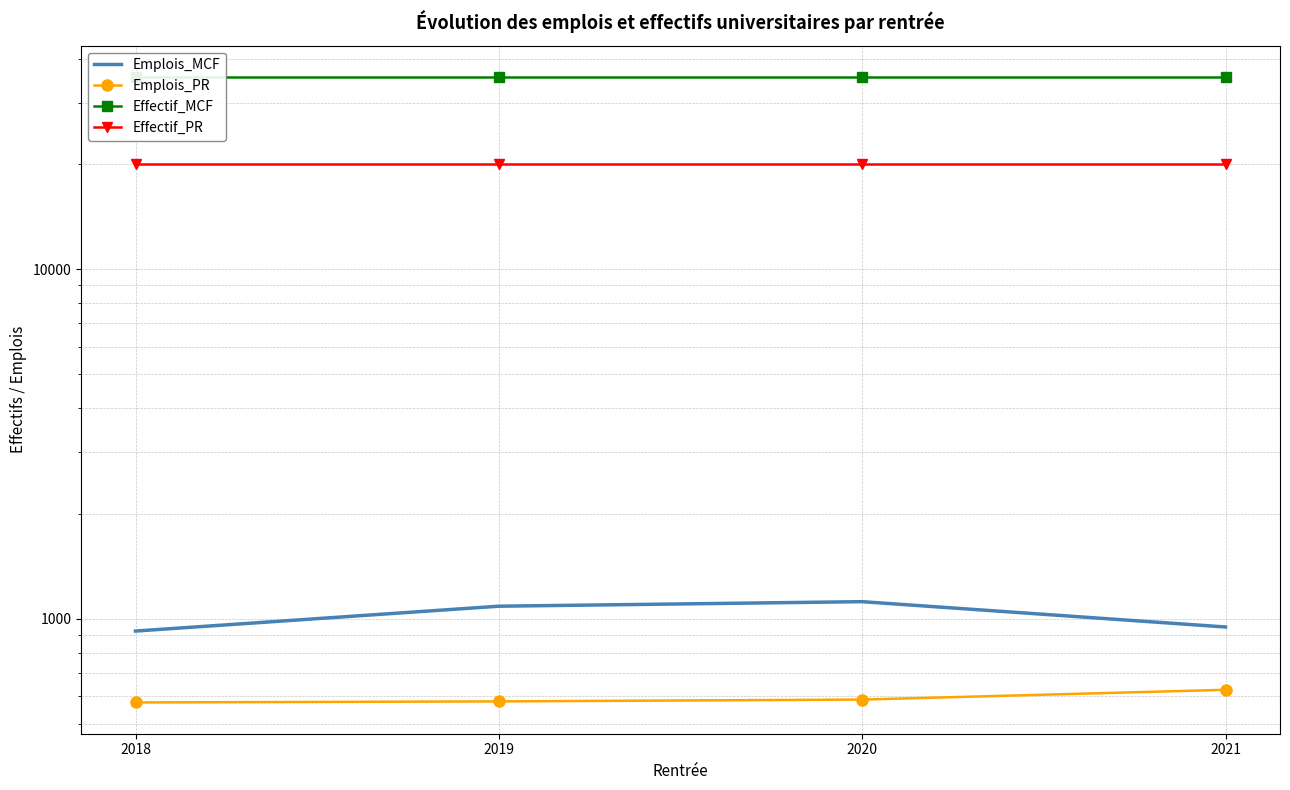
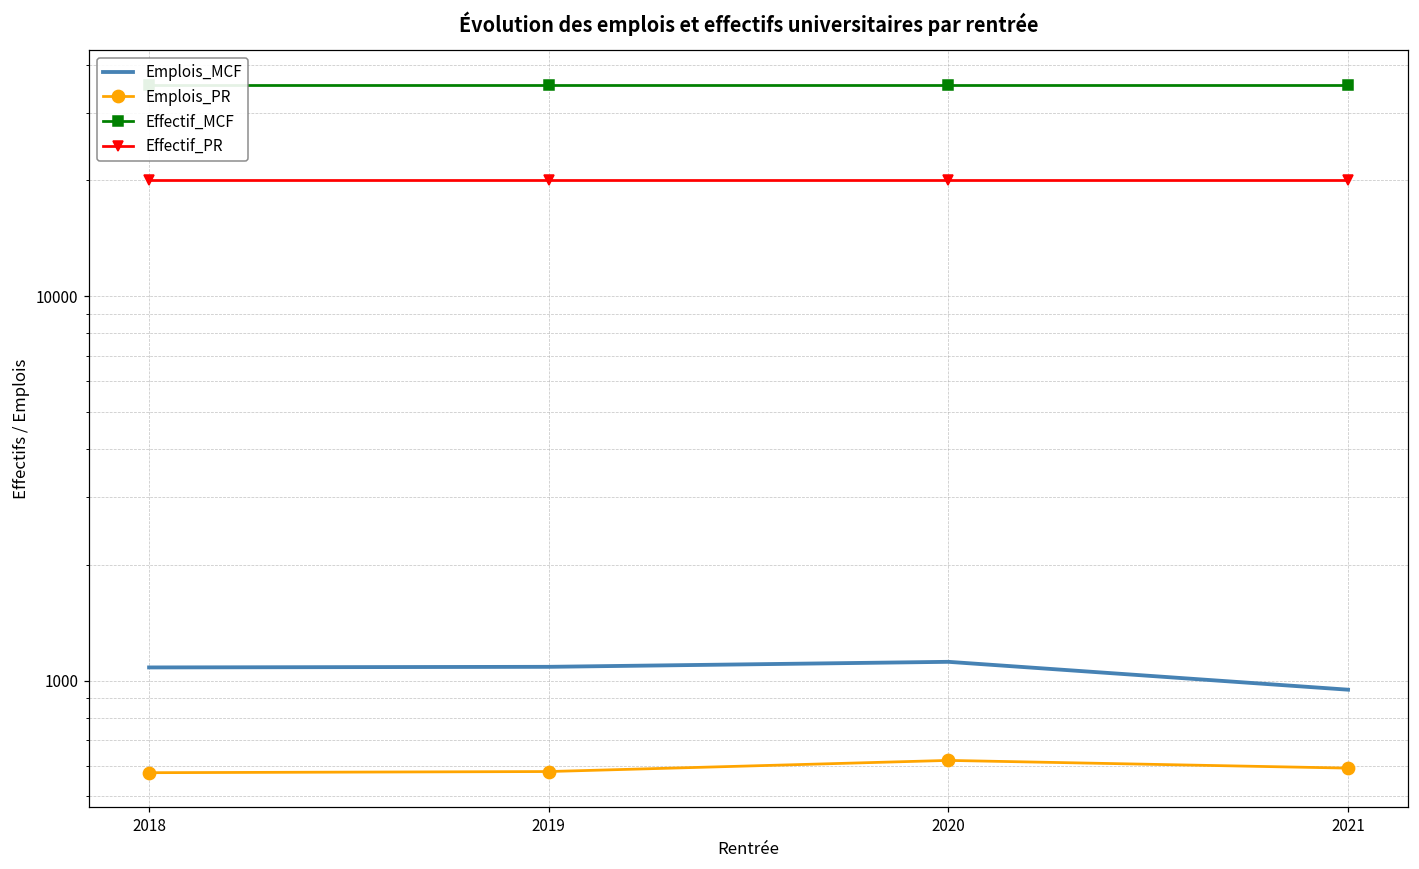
Emplois_MCF, 2018: 920 -> 1080
Emplois_PR, 2020: 590 -> 620
Emplois_PR, 2021: 630 -> 590
